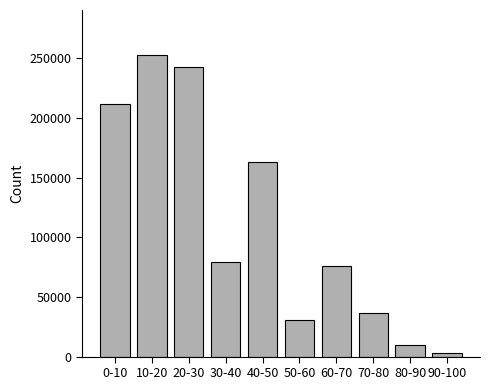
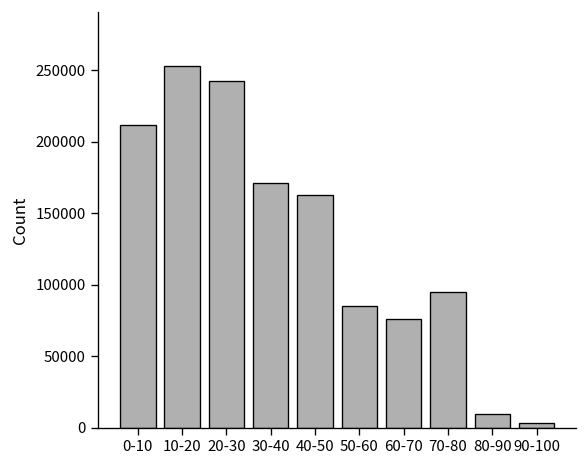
30-40: 79000 -> 171000
50-60: 31000 -> 85000
70-80: 36000 -> 95000
